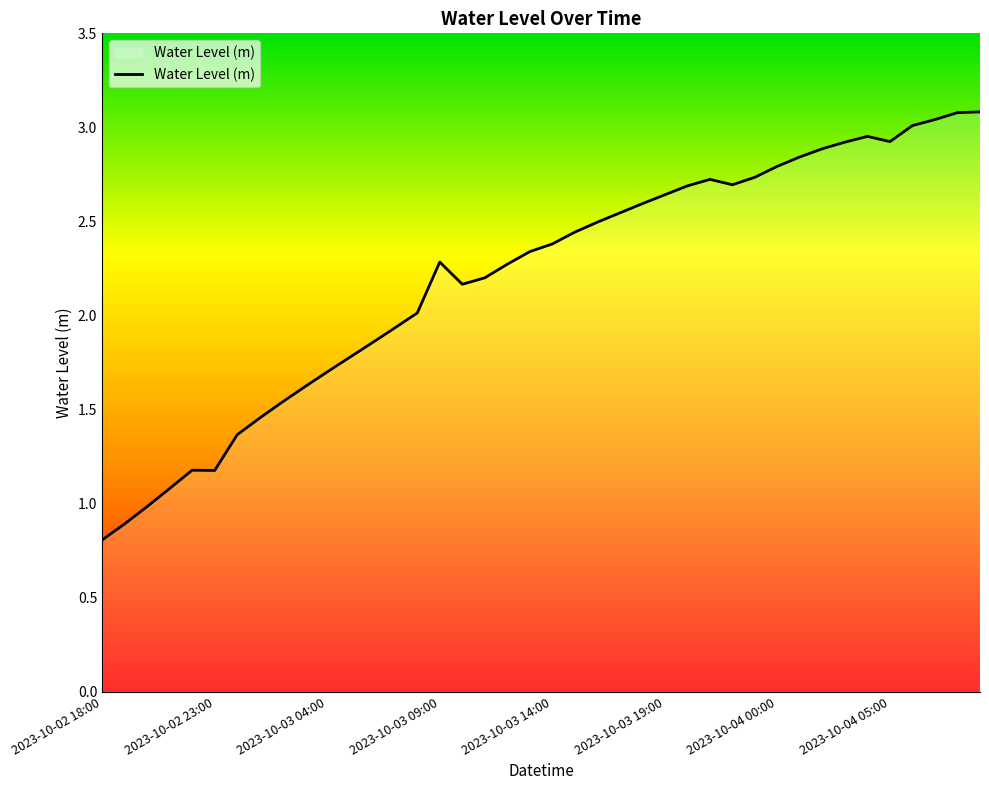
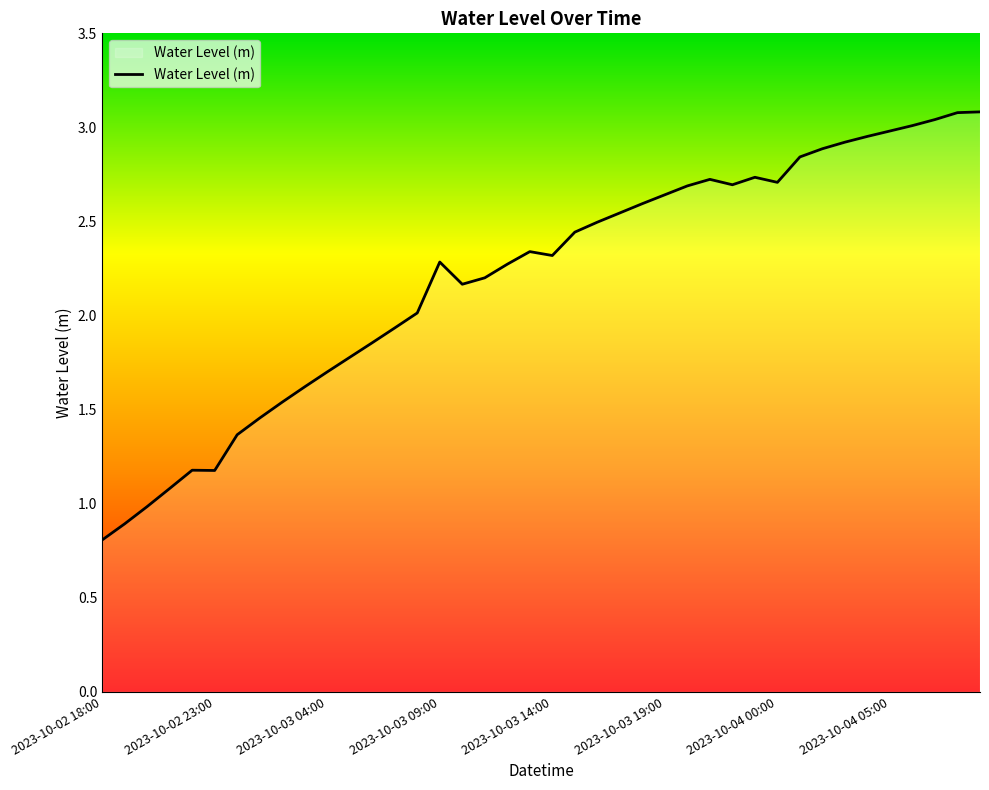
2023-10-03 14:00: 2.38 -> 2.32
2023-10-04 00:00: 2.79 -> 2.71
2023-10-04 05:00: 2.92 -> 2.98
